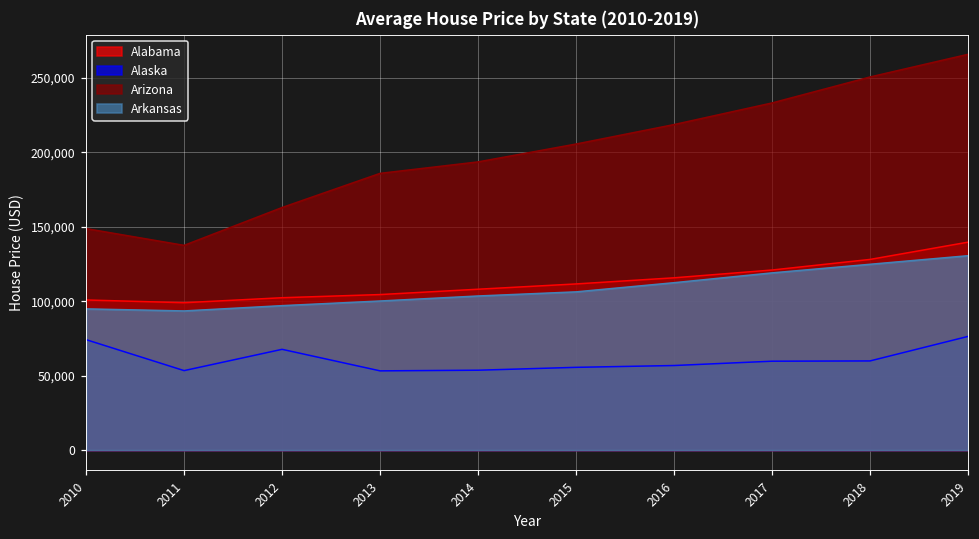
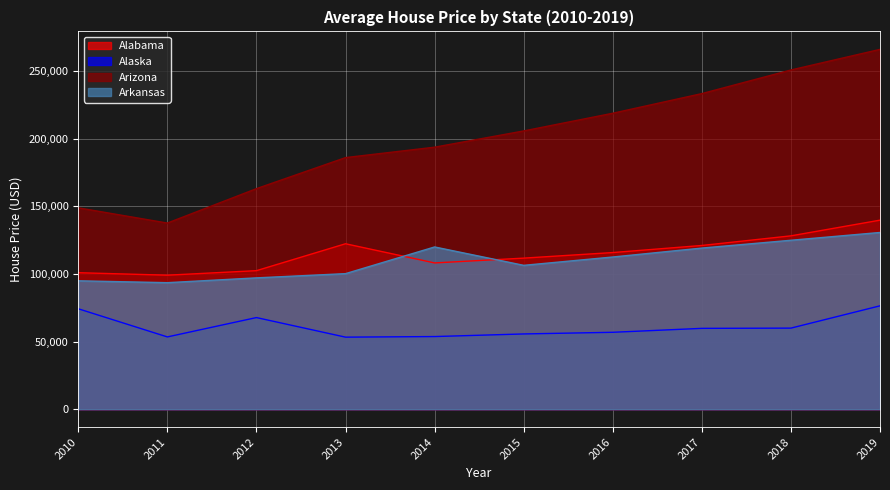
Alabama, 2013: 105,000 -> 122,000
Arkansas, 2014: 104,000 -> 120,000
